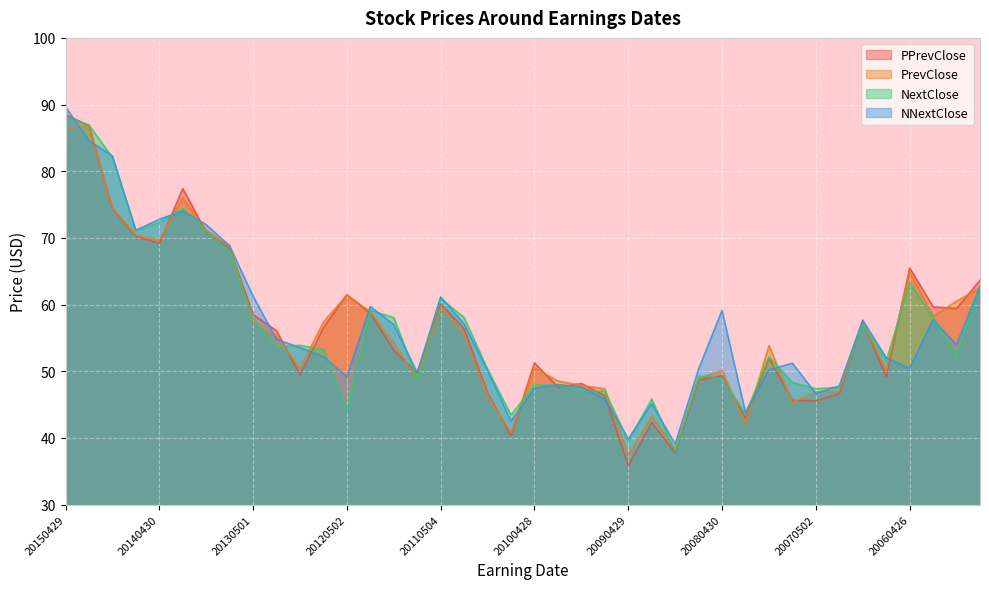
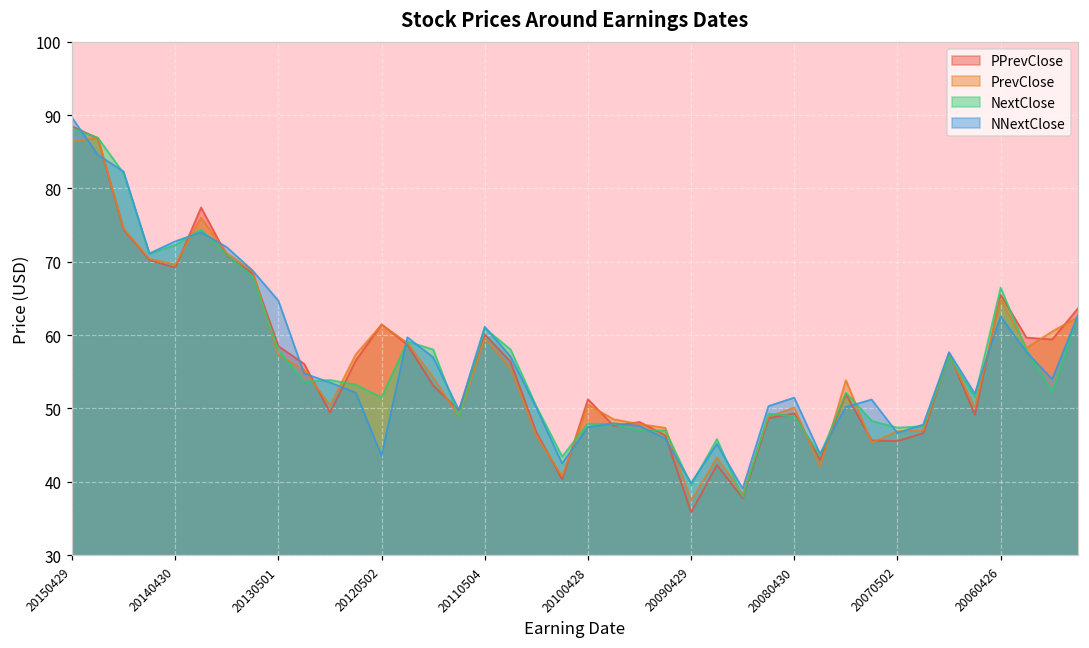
NNextClose, 20130501: 61 -> 65
NextClose, 20120502: 44 -> 52
NNextClose, 20120502: 49 -> 44
NNextClose, 20080430: 59 -> 51
NextClose, 20060426: 63 -> 66
NNextClose, 20060426: 50 -> 63
